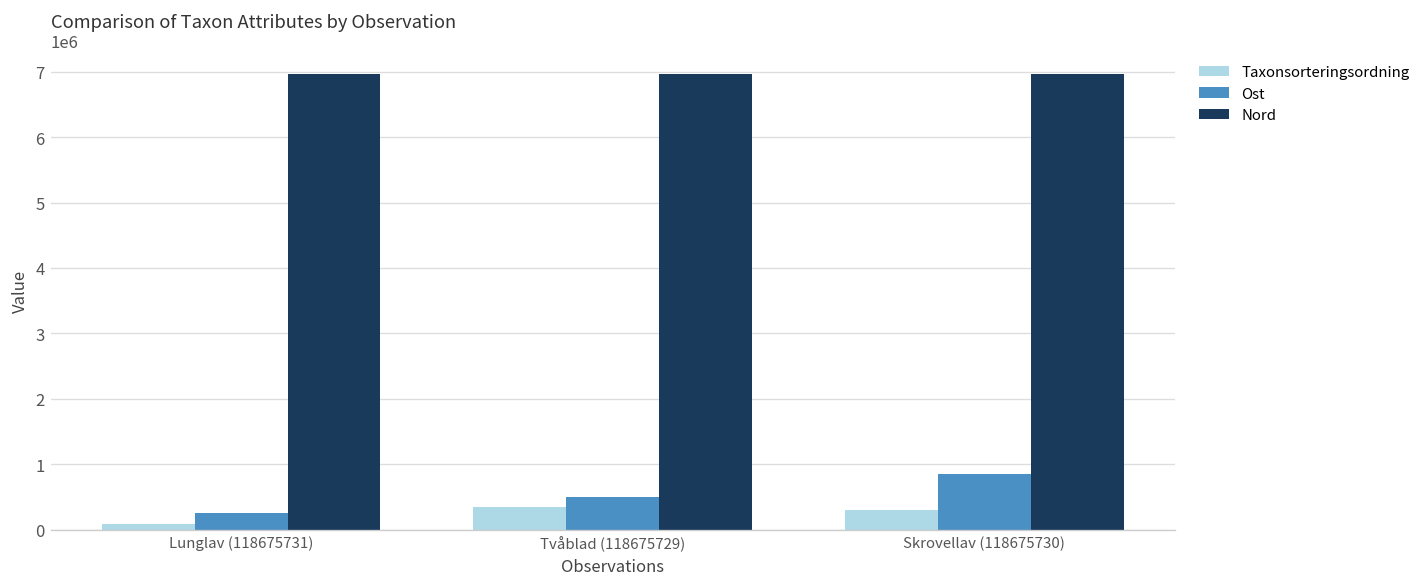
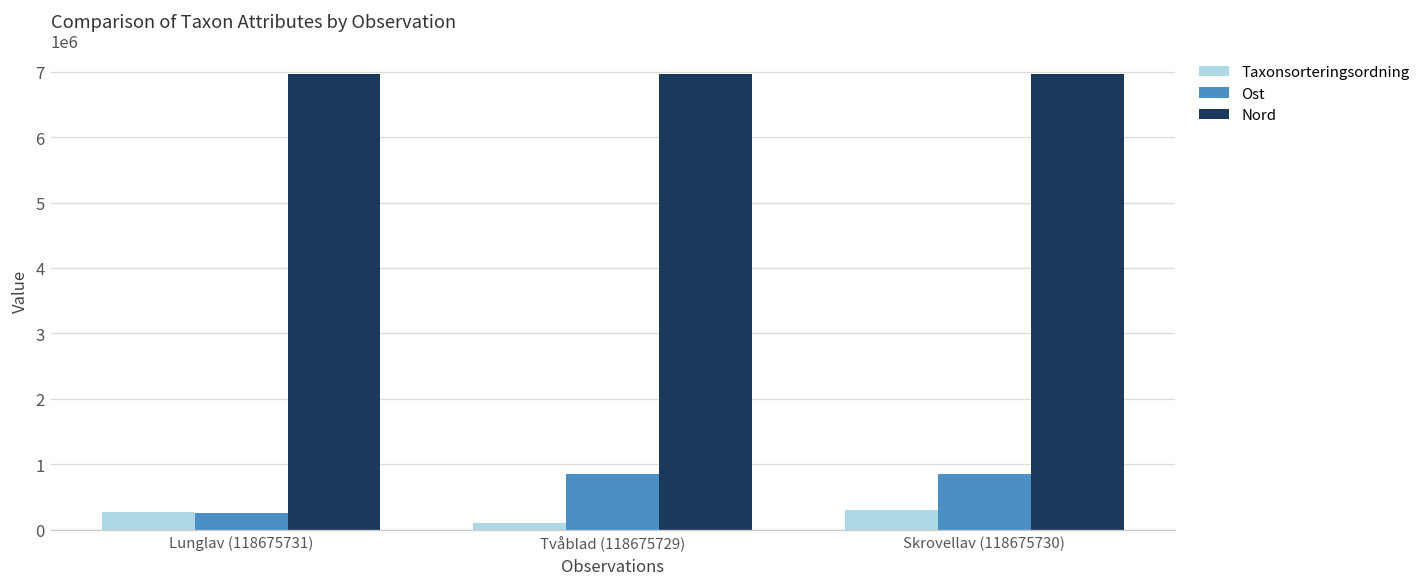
Taxonsorteringsordning, Lunglav (118675731): 100000 -> 300000
Taxonsorteringsordning, Tvåblad (118675729): 300000 -> 100000
Ost, Tvåblad (118675729): 500000 -> 900000
